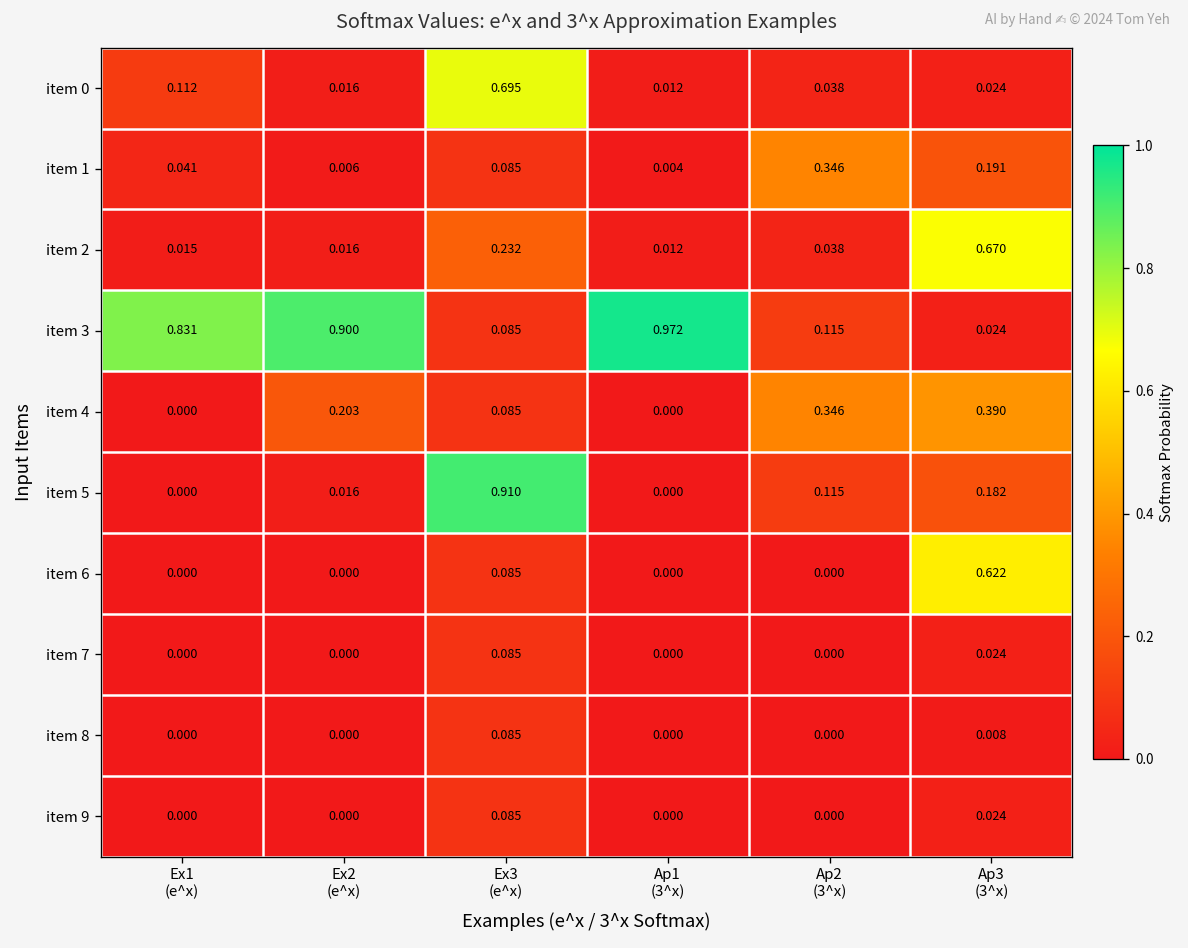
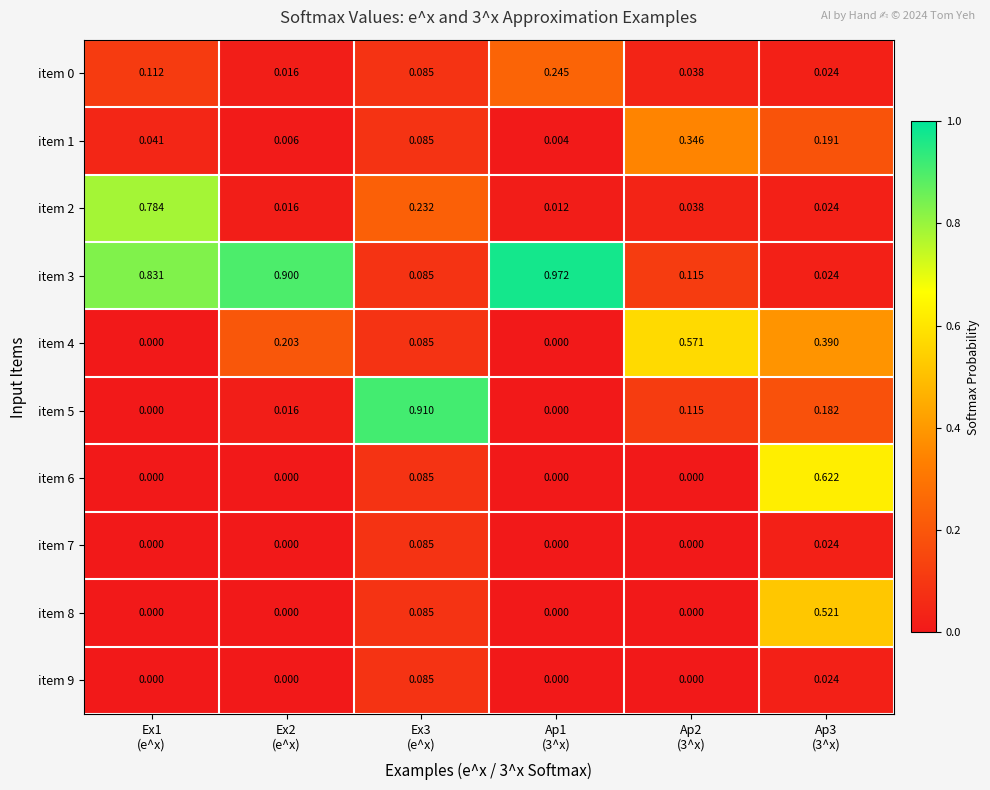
item 0, Ex3 (e^x): 0.695 -> 0.085
item 0, Ap1 (3^x): 0.012 -> 0.245
item 2, Ex1 (e^x): 0.015 -> 0.784
item 2, Ap3 (3^x): 0.670 -> 0.024
item 4, Ap2 (3^x): 0.346 -> 0.571
item 8, Ap3 (3^x): 0.008 -> 0.521
